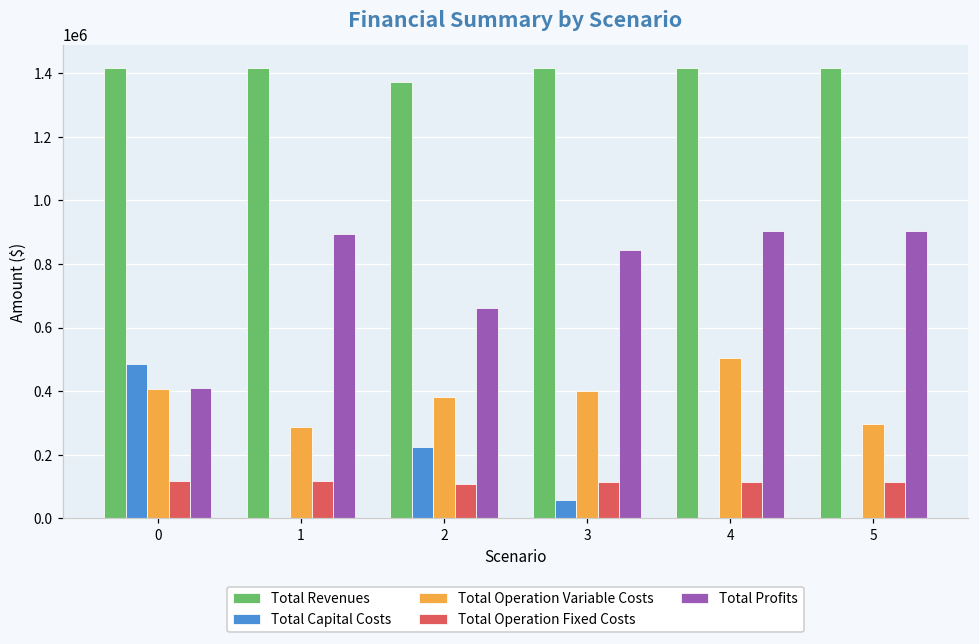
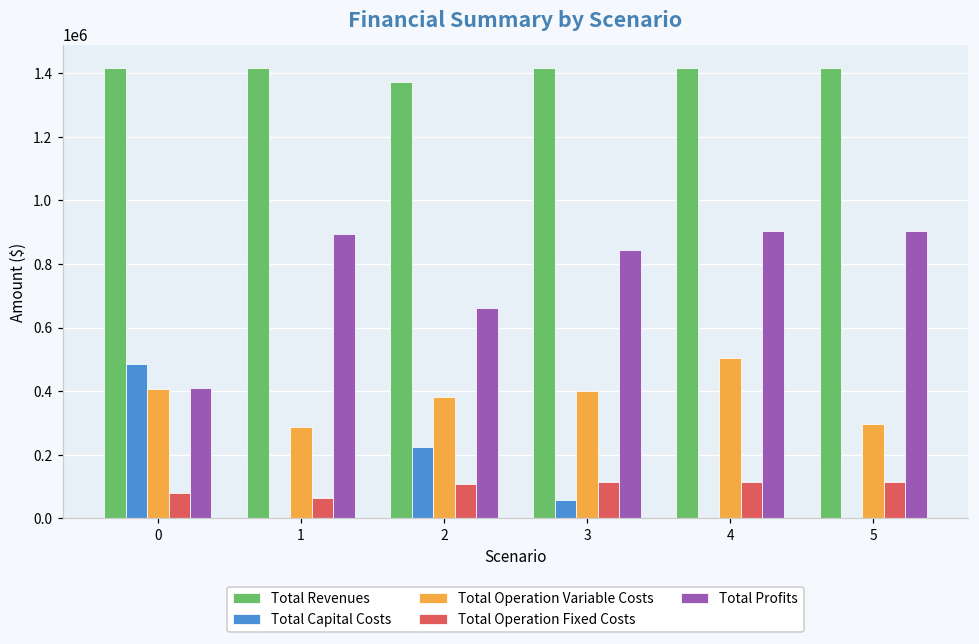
Total Operation Fixed Costs, 0: 120000 -> 80000
Total Operation Fixed Costs, 1: 120000 -> 60000
